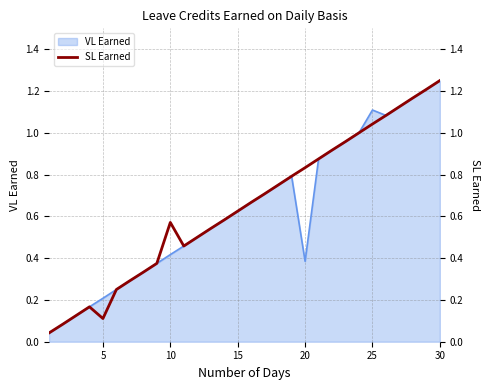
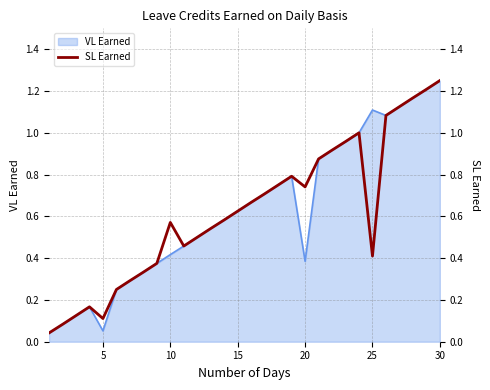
VL Earned, 5: 0.21 -> 0.05
SL Earned, 20: 0.83 -> 0.74
SL Earned, 25: 1.04 -> 0.41
